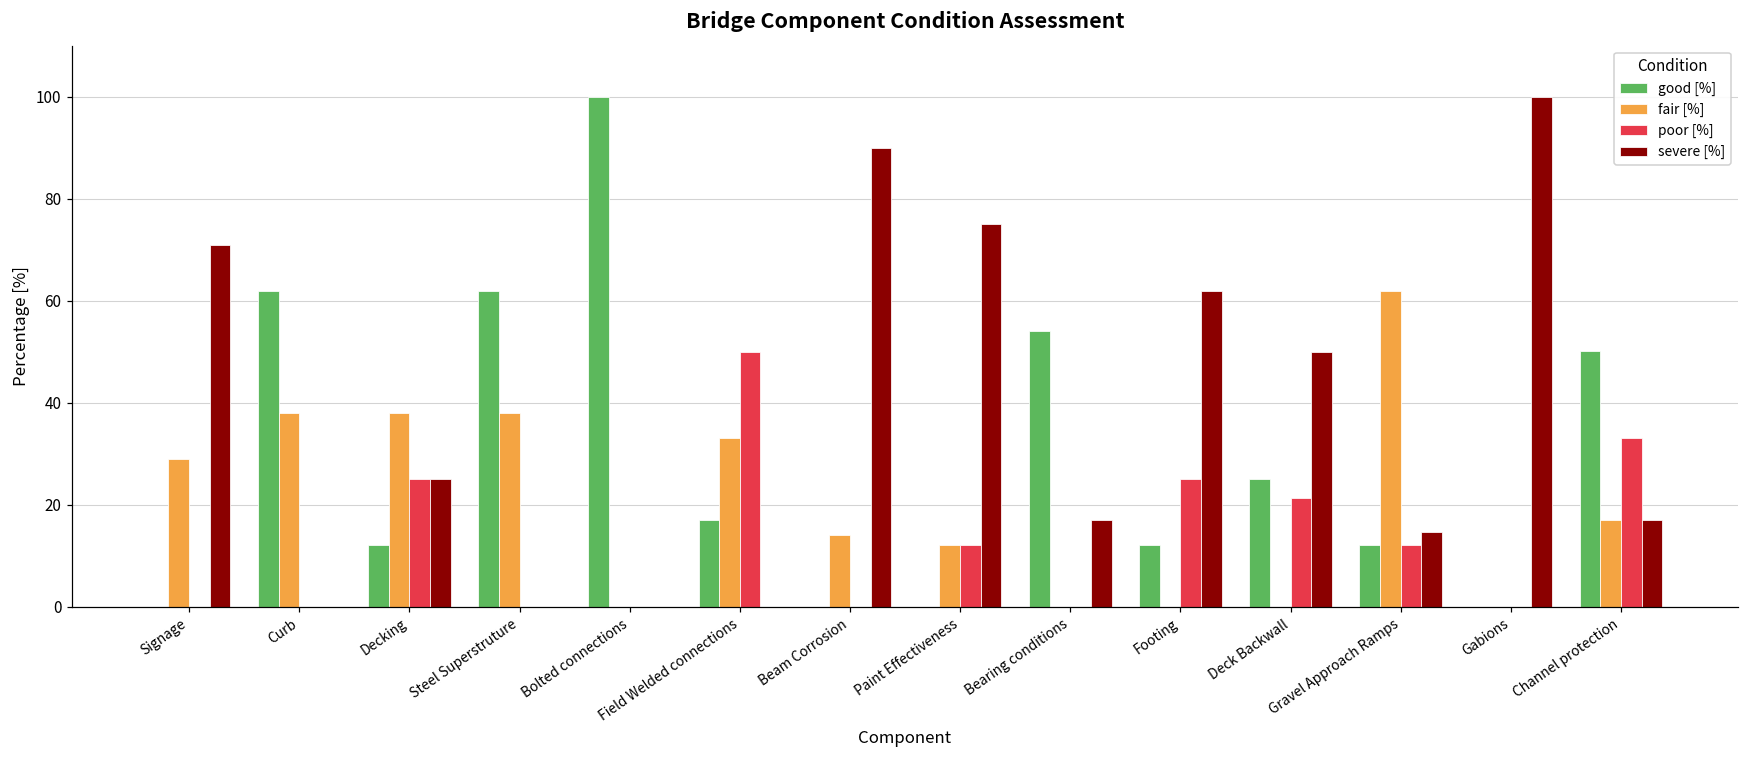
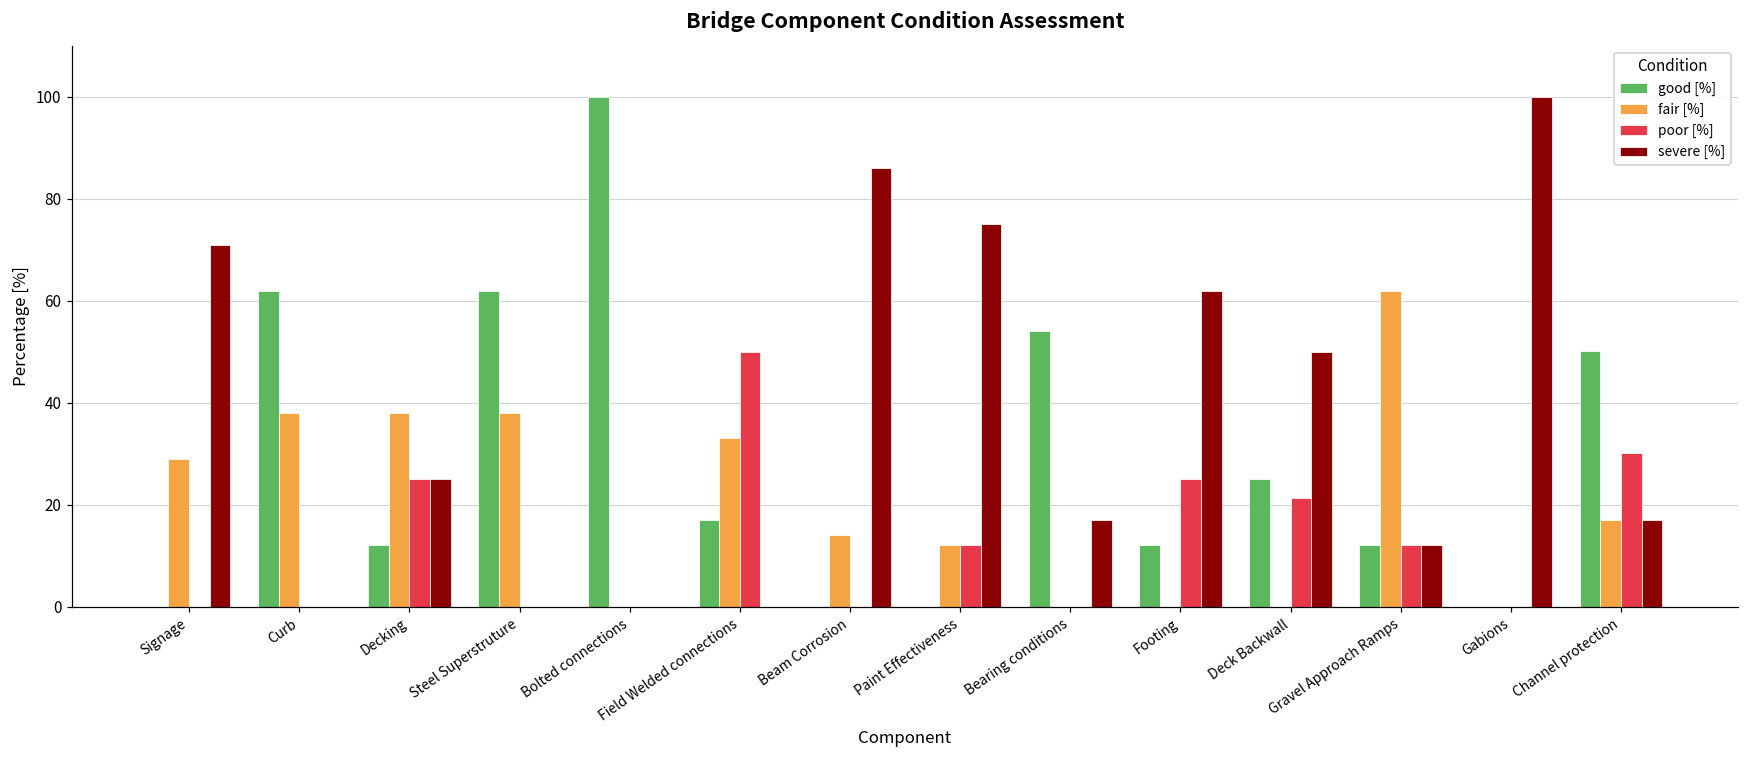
severe [%], Beam Corrosion: 90 -> 86
severe [%], Gravel Approach Ramps: 15 -> 12
poor [%], Channel protection: 33 -> 30
